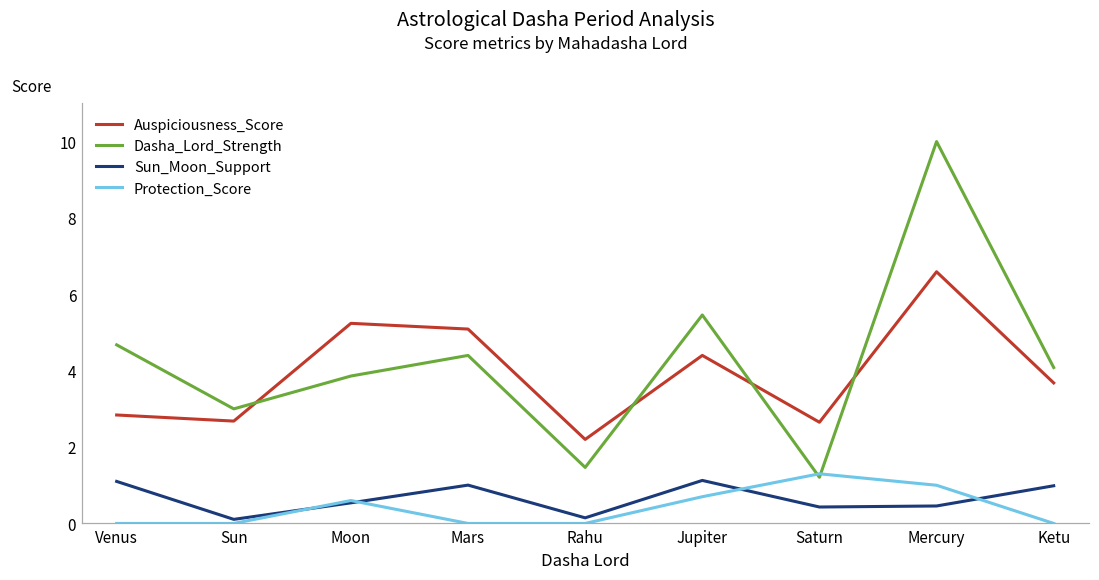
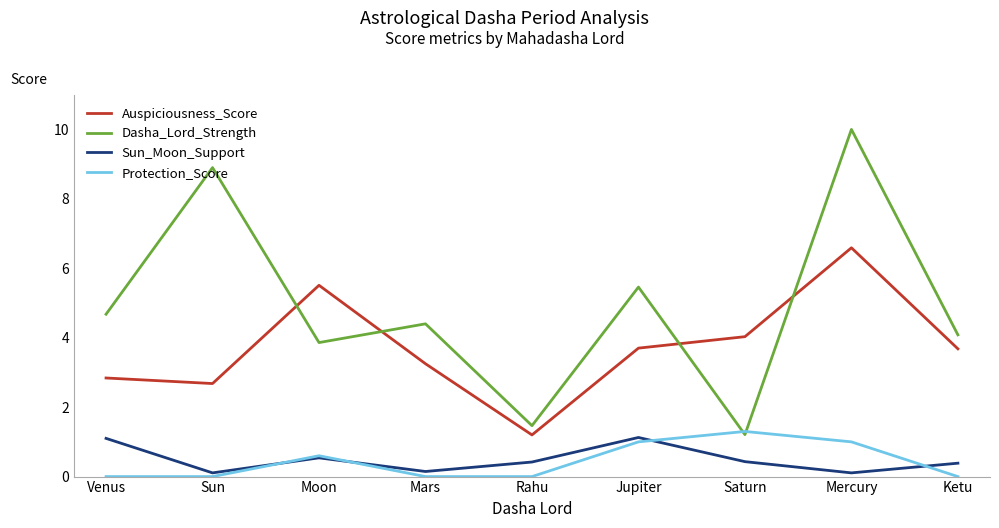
Dasha_Lord_Strength, Sun: 3.0 -> 8.9
Auspiciousness_Score, Moon: 5.2 -> 5.5
Auspiciousness_Score, Mars: 5.1 -> 3.3
Sun_Moon_Support, Mars: 1.0 -> 0.1
Auspiciousness_Score, Rahu: 2.2 -> 1.2
Sun_Moon_Support, Rahu: 0.1 -> 0.4
Auspiciousness_Score, Jupiter: 4.4 -> 3.7
Protection_Score, Jupiter: 0.7 -> 1.0
Auspiciousness_Score, Saturn: 2.7 -> 4.0
Sun_Moon_Support, Mercury: 0.5 -> 0.1
Sun_Moon_Support, Ketu: 1.0 -> 0.4
